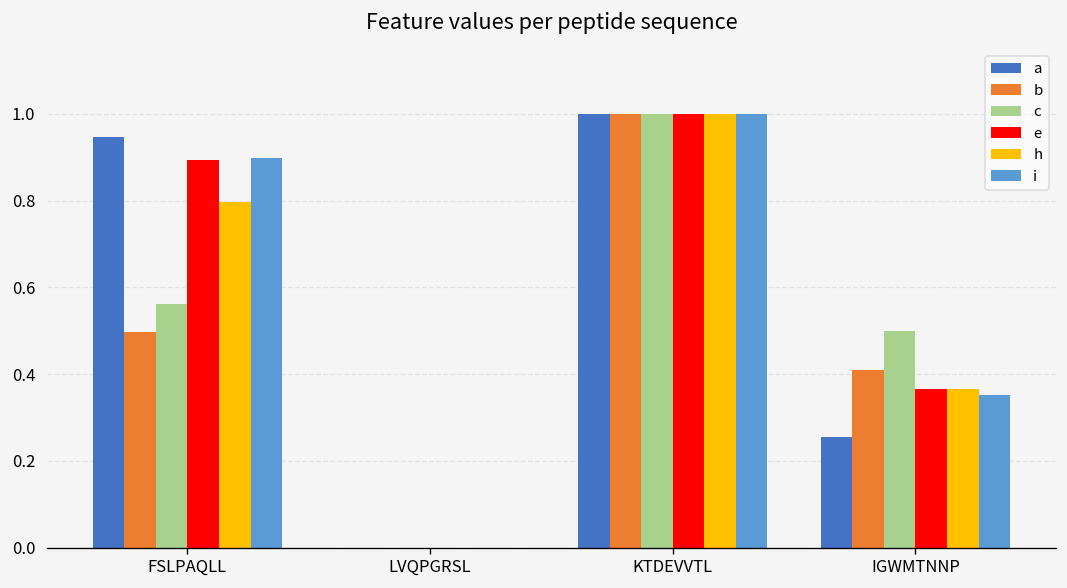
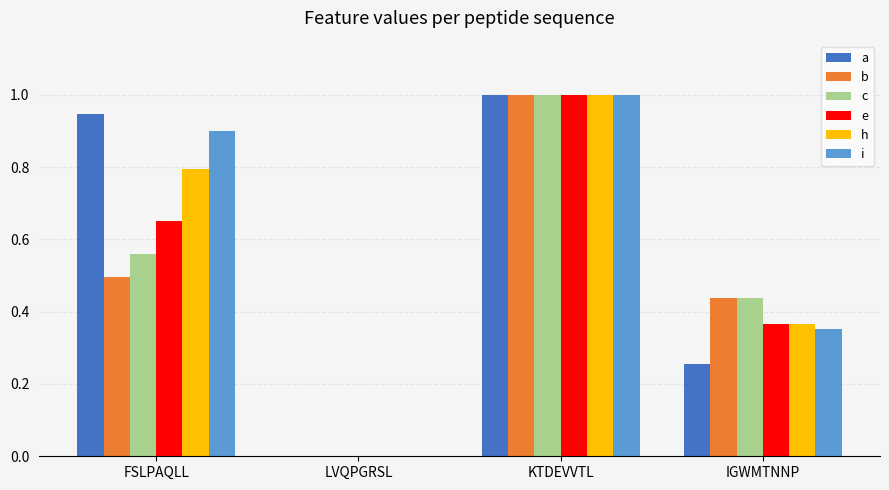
e, FSLPAQLL: 0.89 -> 0.65
b, IGWMTNNP: 0.41 -> 0.44
c, IGWMTNNP: 0.50 -> 0.44
